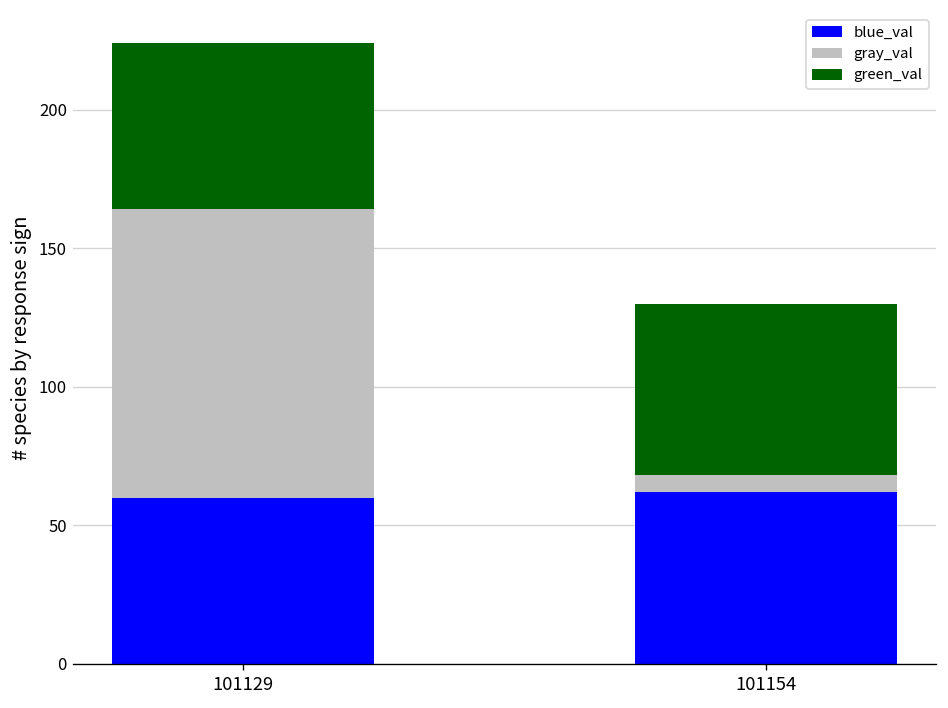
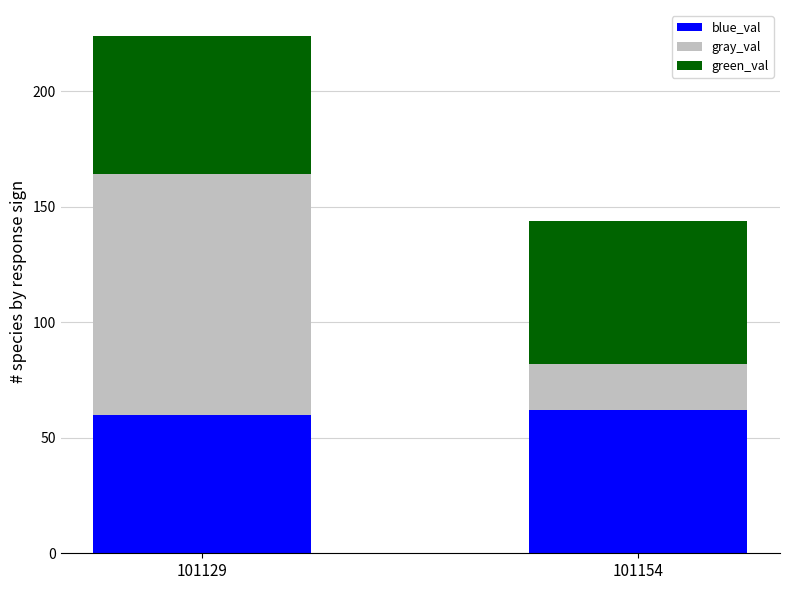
gray_val, 101154: 6 -> 20
